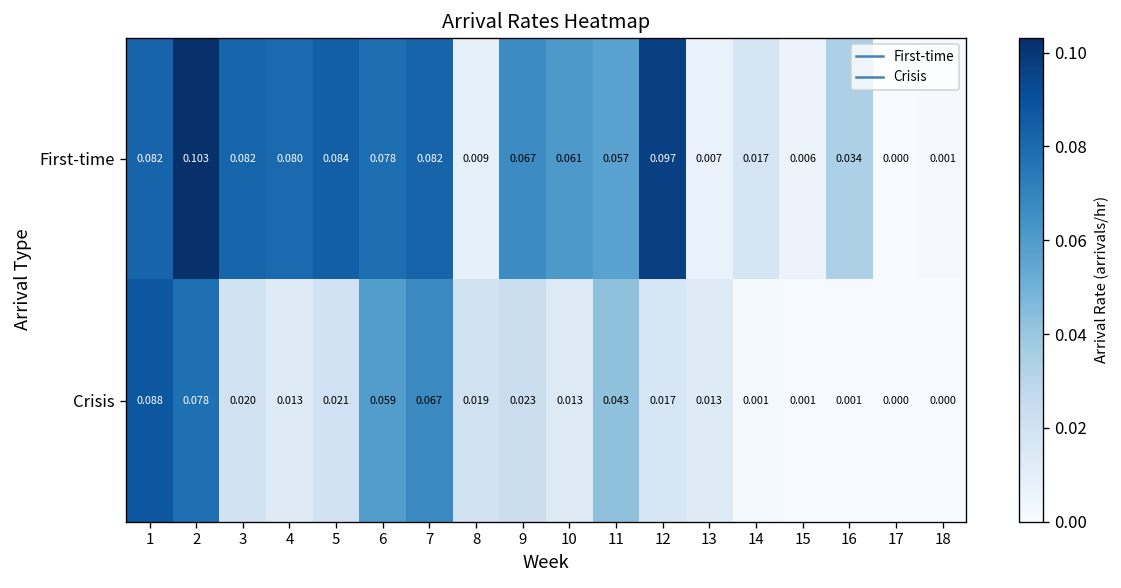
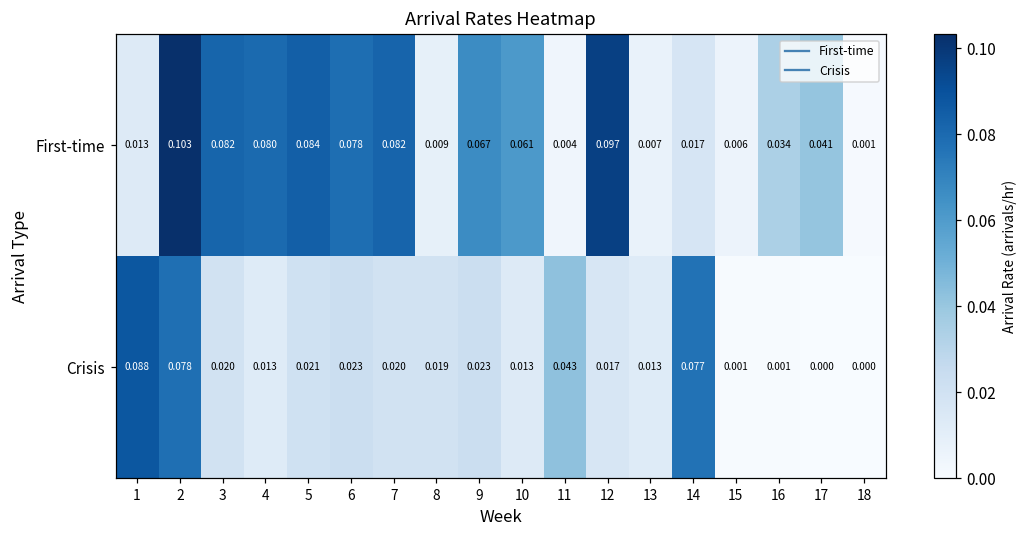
First-time, 1: 0.082 -> 0.013
First-time, 11: 0.057 -> 0.004
First-time, 17: 0.000 -> 0.041
Crisis, 6: 0.059 -> 0.023
Crisis, 7: 0.067 -> 0.020
Crisis, 14: 0.001 -> 0.077
